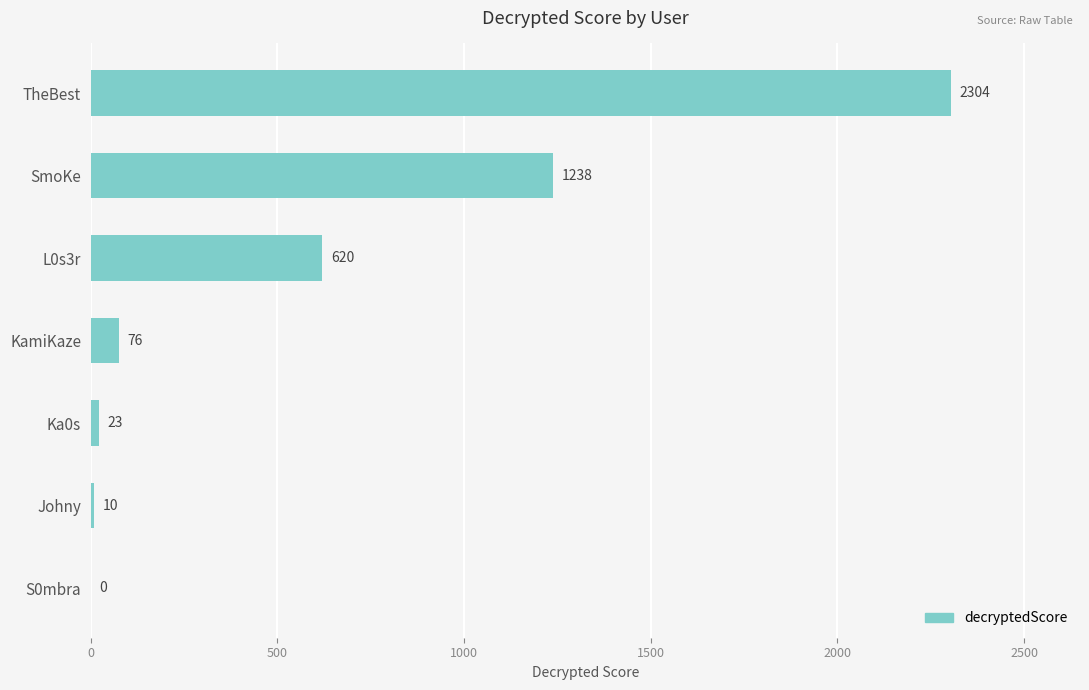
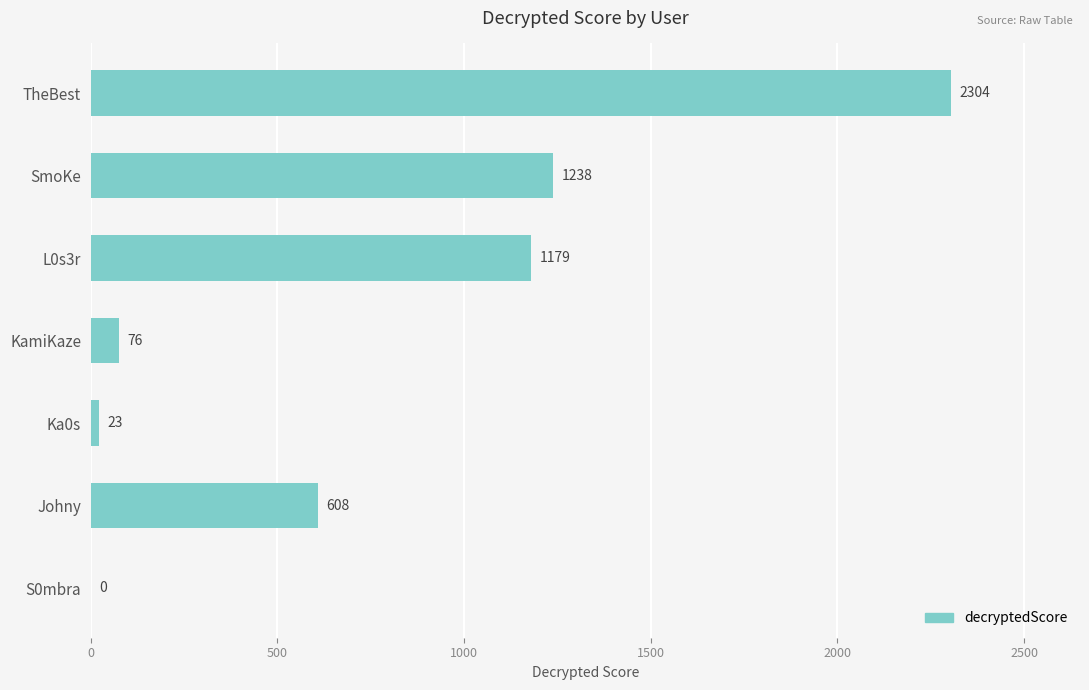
L0s3r: 620 -> 1179
Johny: 10 -> 608
